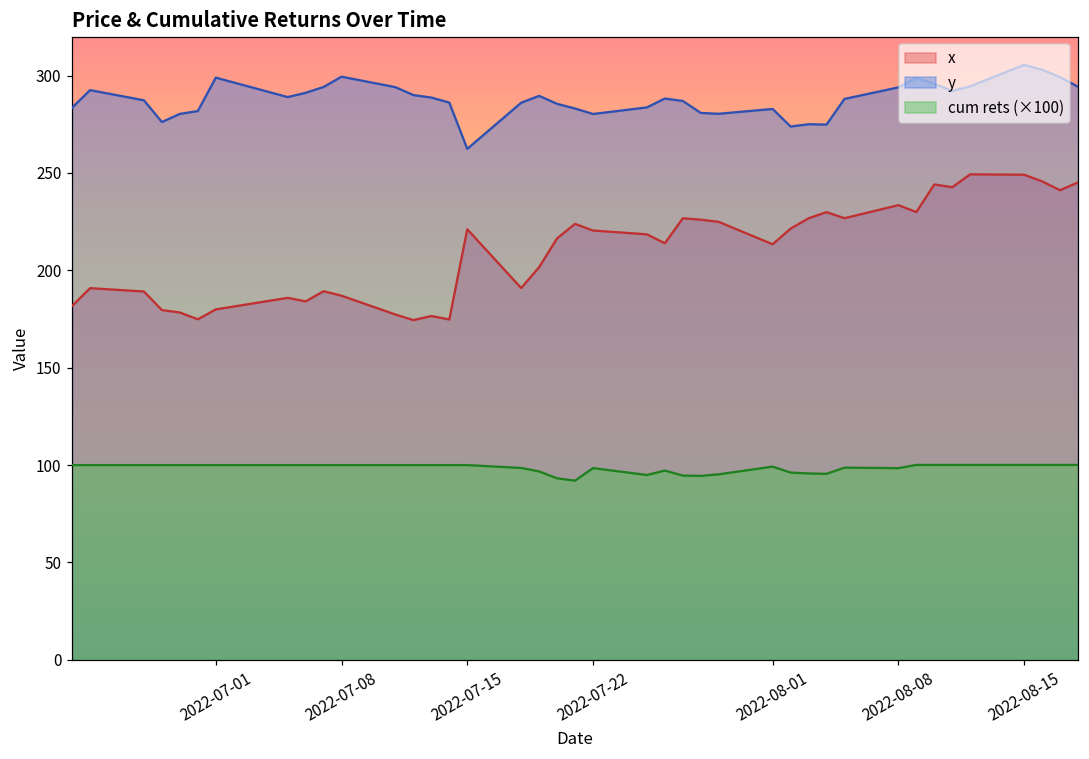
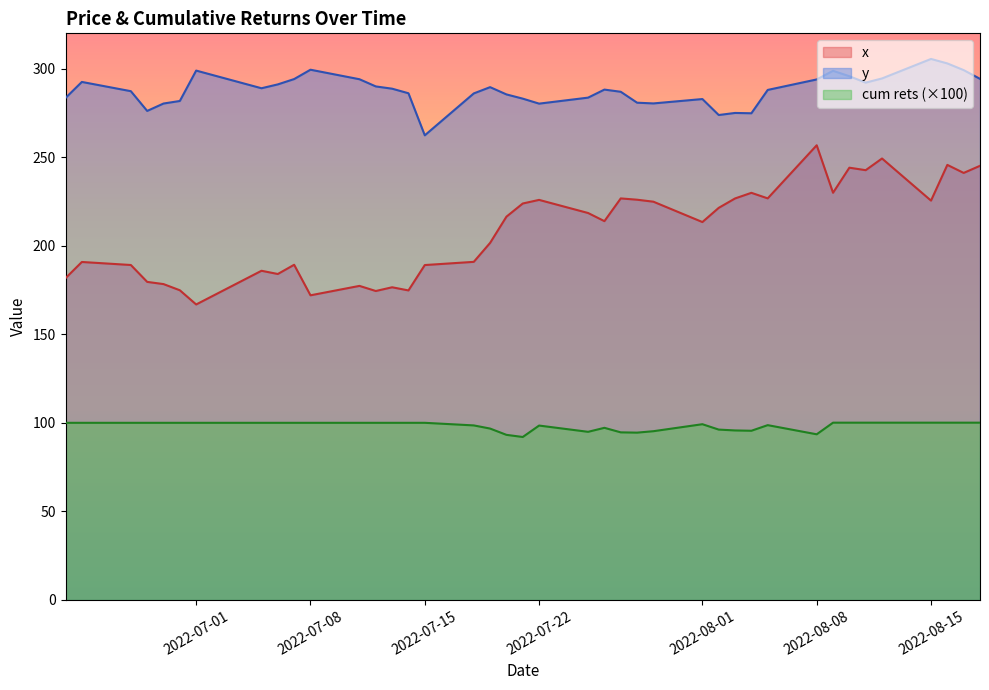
x, 2022-07-01: 180 -> 167
x, 2022-07-08: 187 -> 172
x, 2022-07-15: 221 -> 189
x, 2022-07-22: 220 -> 226
x, 2022-08-08: 233 -> 257
cum rets (×100), 2022-08-08: 98 -> 94
x, 2022-08-15: 249 -> 226
